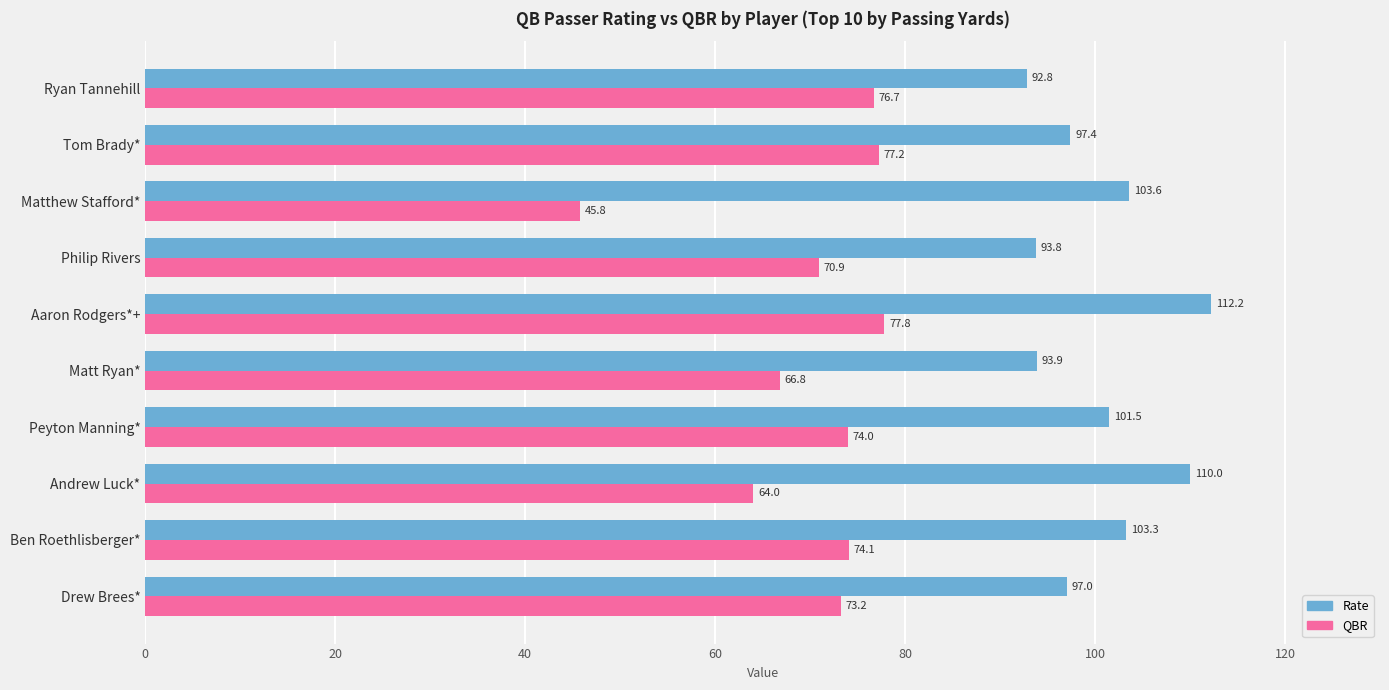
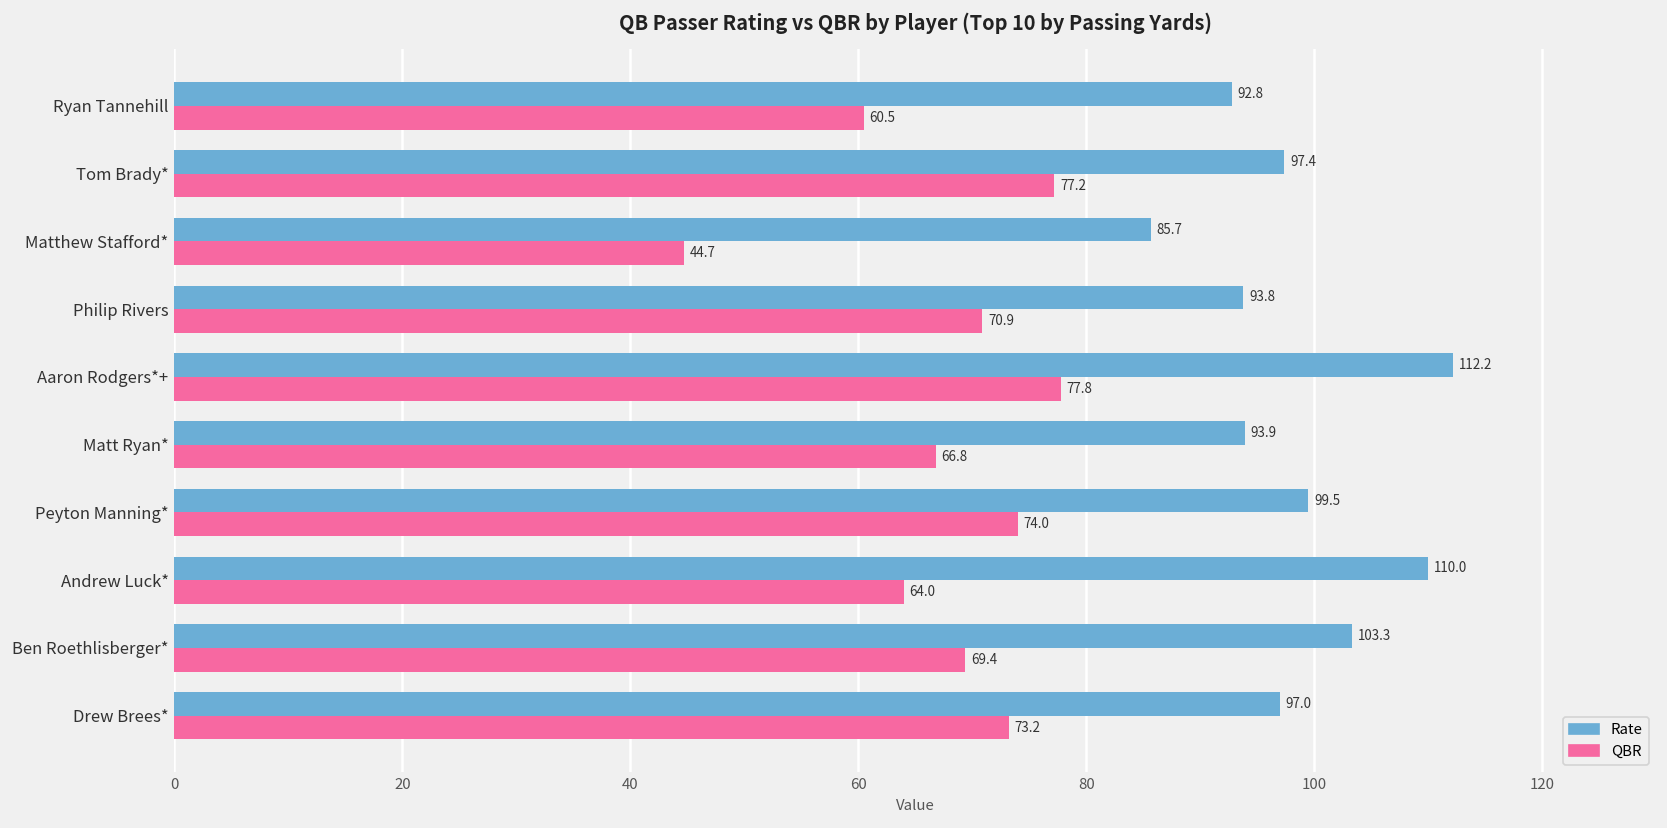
QBR, Ryan Tannehill: 76.7 -> 60.5
Rate, Matthew Stafford*: 103.6 -> 85.7
QBR, Matthew Stafford*: 45.8 -> 44.7
Rate, Peyton Manning*: 101.5 -> 99.5
QBR, Ben Roethlisberger*: 74.1 -> 69.4
